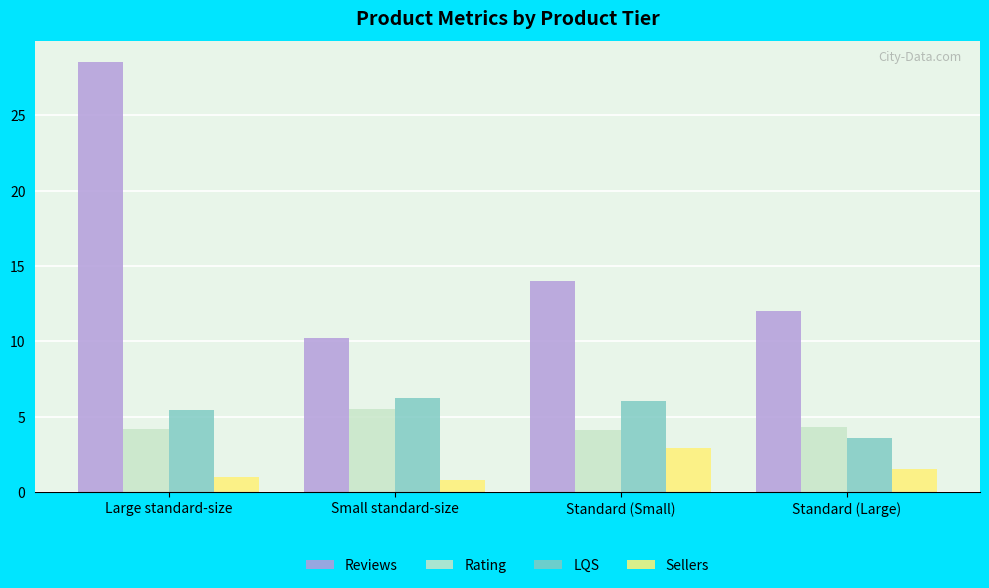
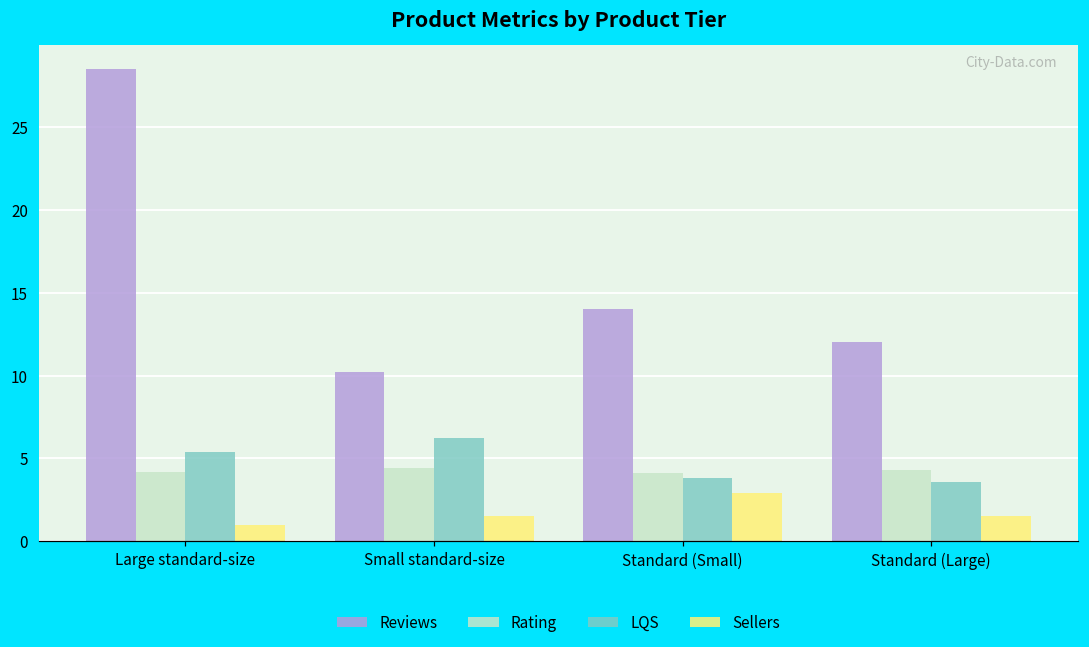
Rating, Small standard-size: 5.5 -> 4.4
Sellers, Small standard-size: 0.8 -> 1.5
LQS, Standard (Small): 6.0 -> 3.8
